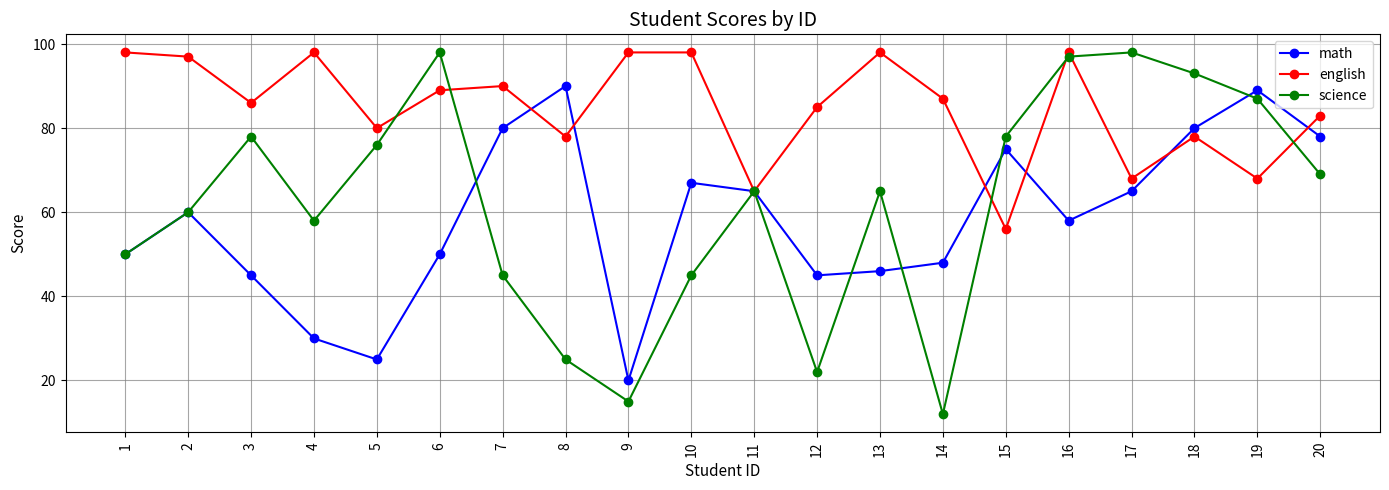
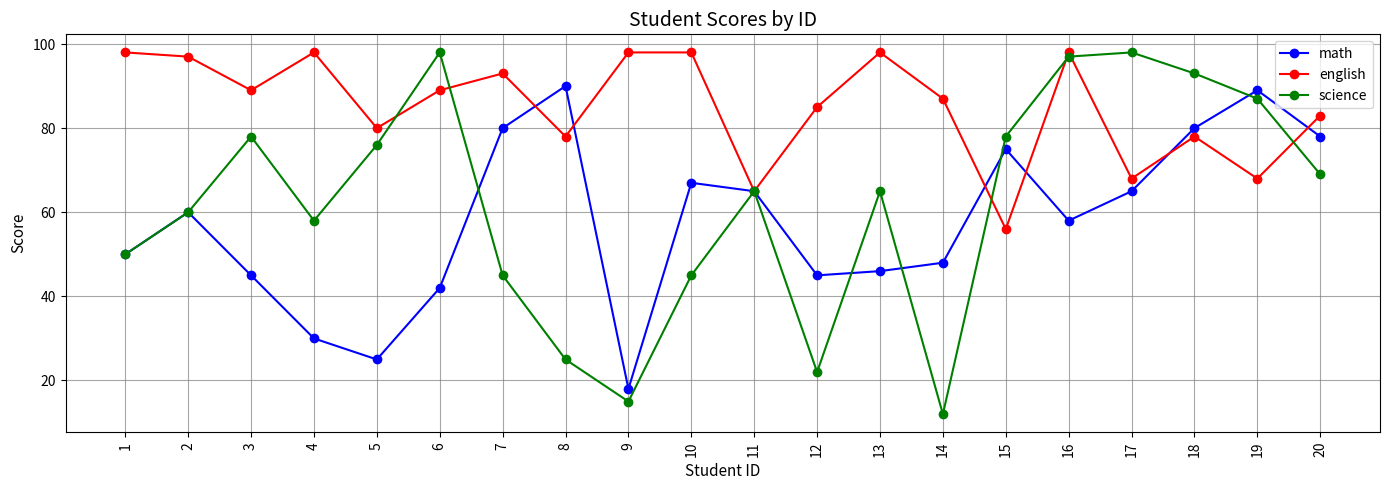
english, 3: 86 -> 89
math, 6: 50 -> 42
english, 7: 90 -> 93
math, 9: 20 -> 18
